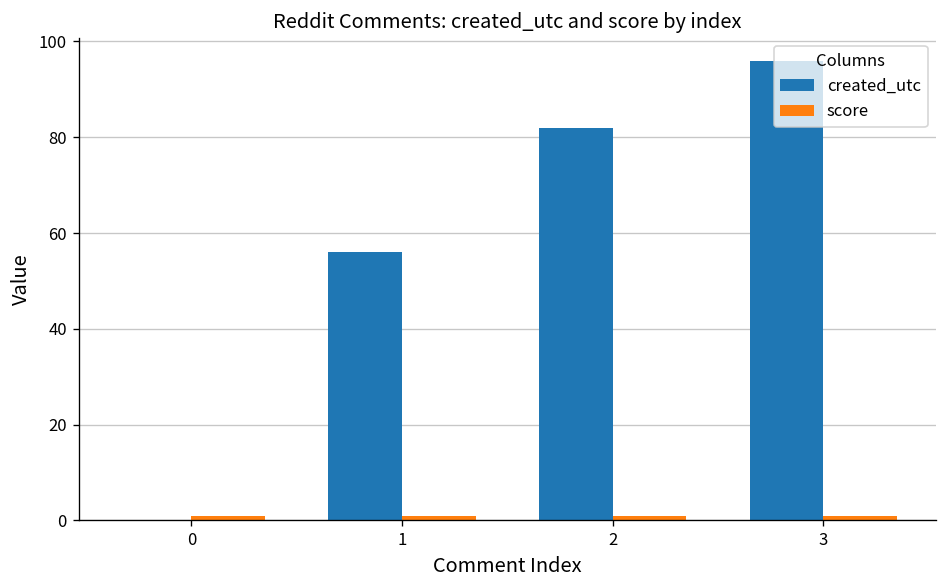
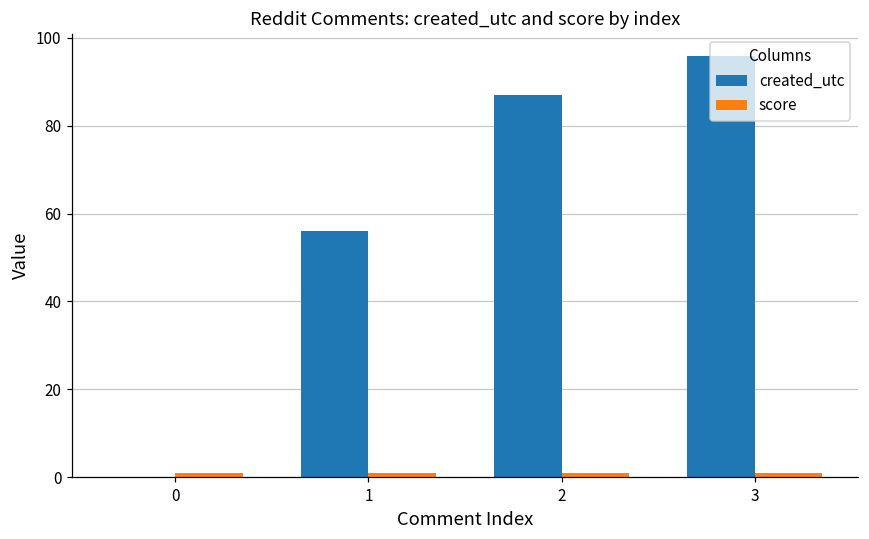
created_utc, 2: 82 -> 87
